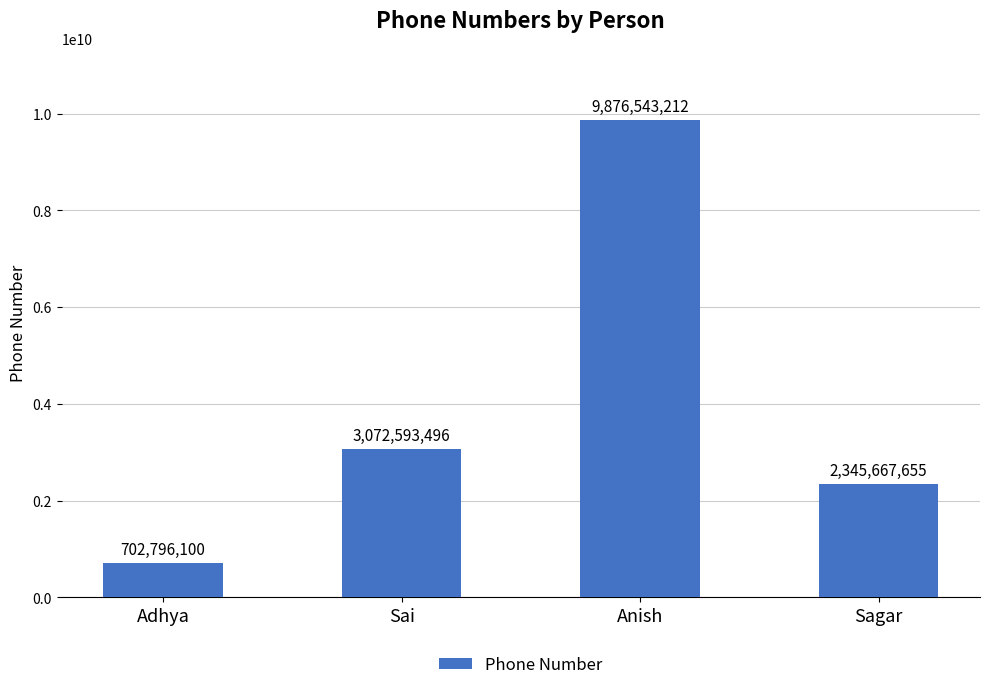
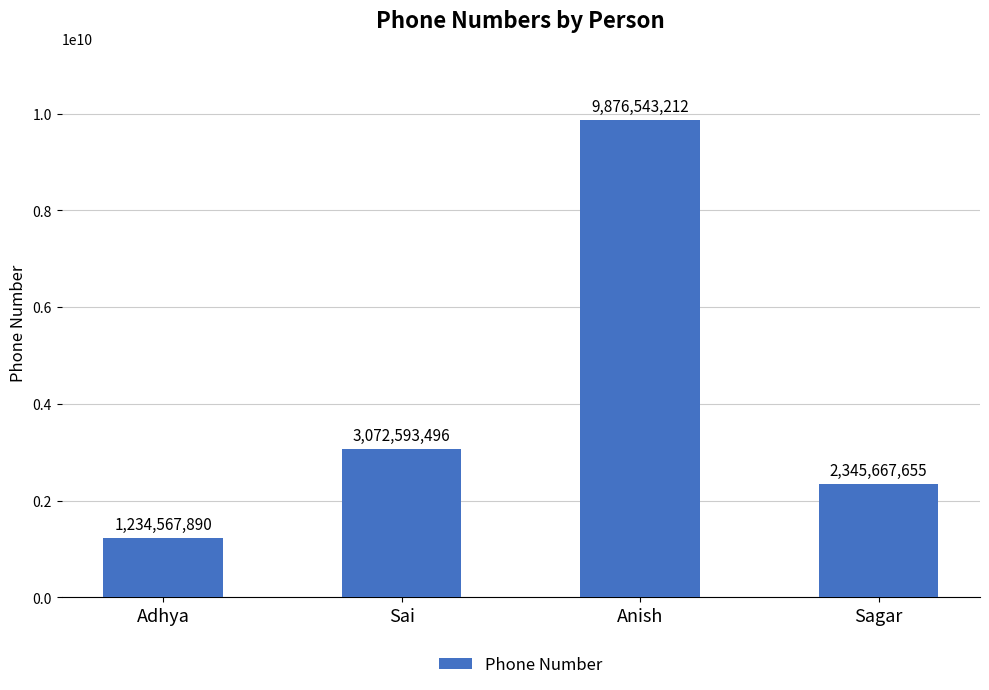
Adhya: 702,796,100 -> 1,234,567,890
